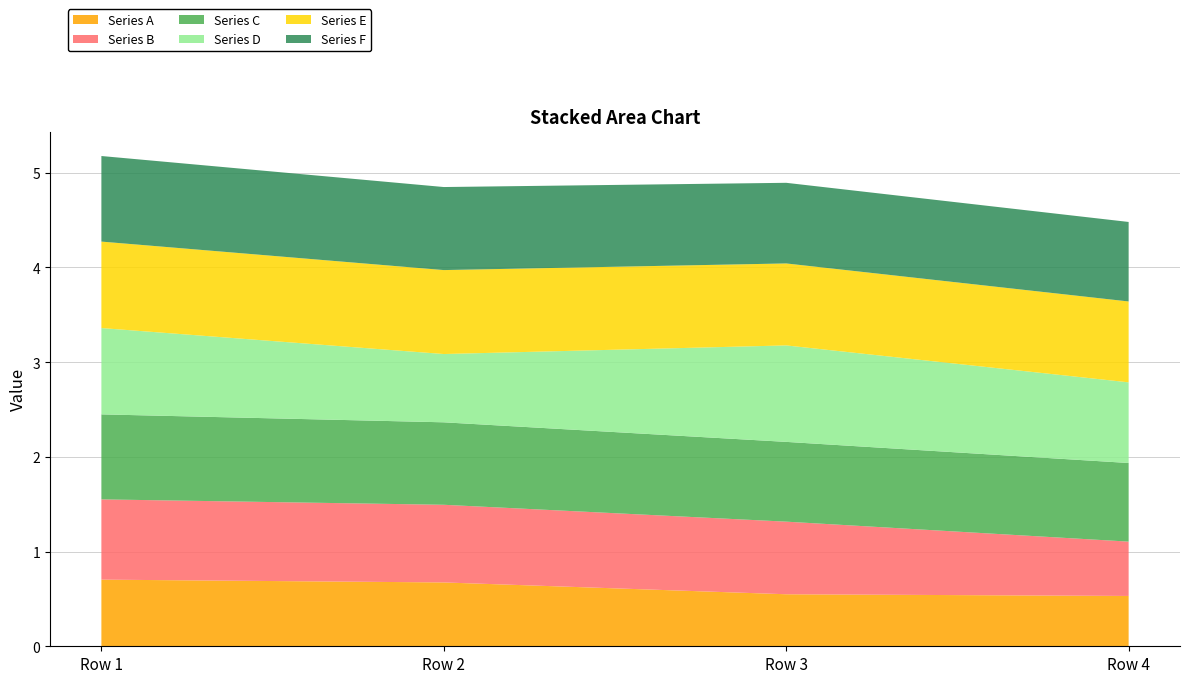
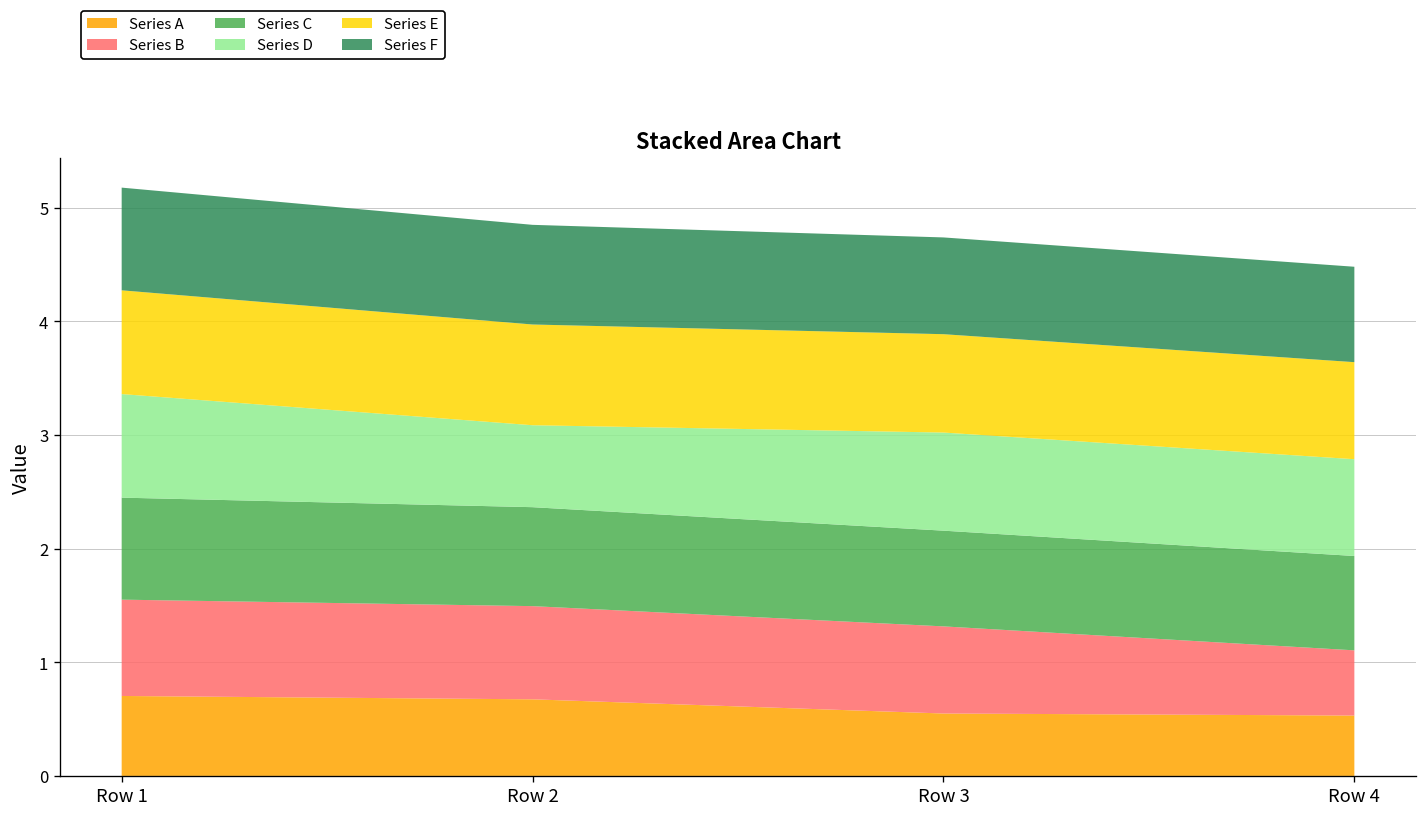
Series D, Row 3: 1.0 -> 0.9
